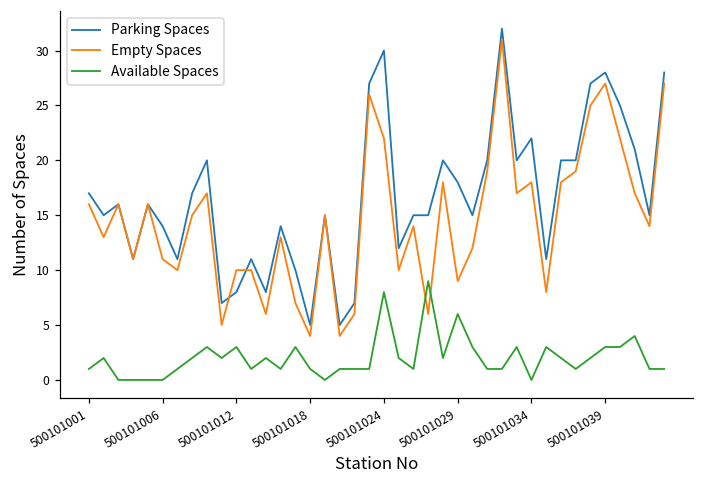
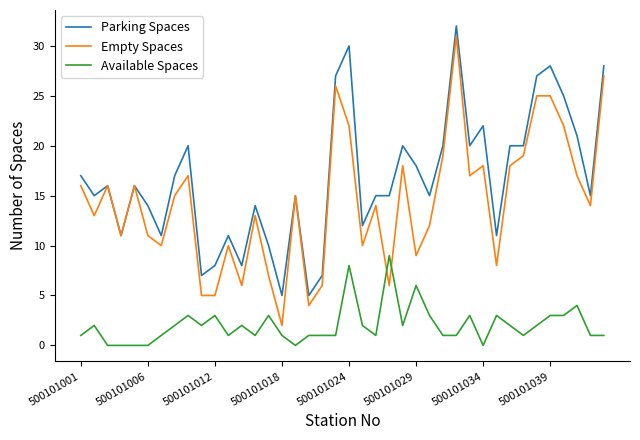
Empty Spaces, 500101012: 10 -> 5
Empty Spaces, 500101018: 4 -> 2
Empty Spaces, 500101039: 27 -> 25
